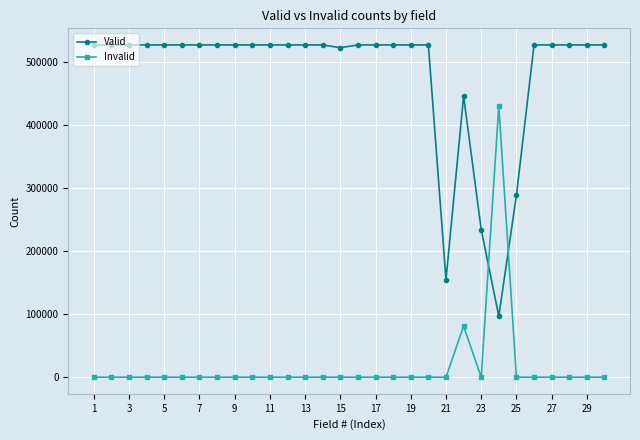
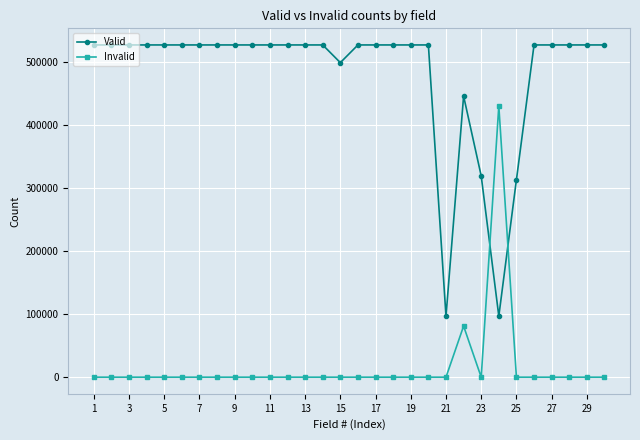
Valid, 15: 520000 -> 500000
Valid, 21: 150000 -> 100000
Valid, 23: 230000 -> 320000
Valid, 25: 290000 -> 310000
